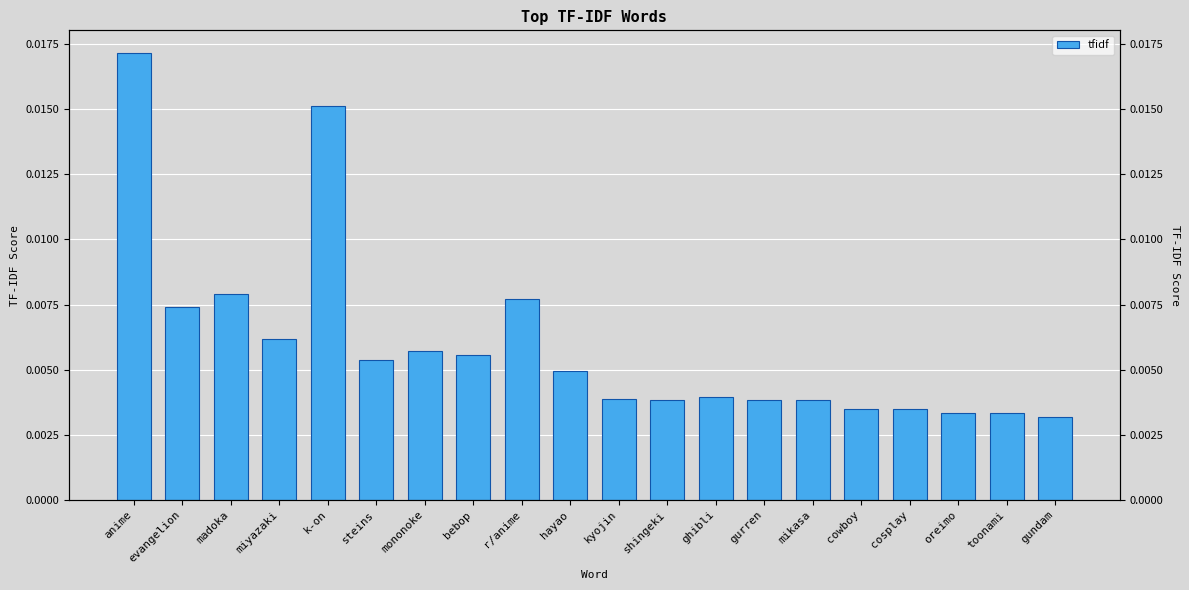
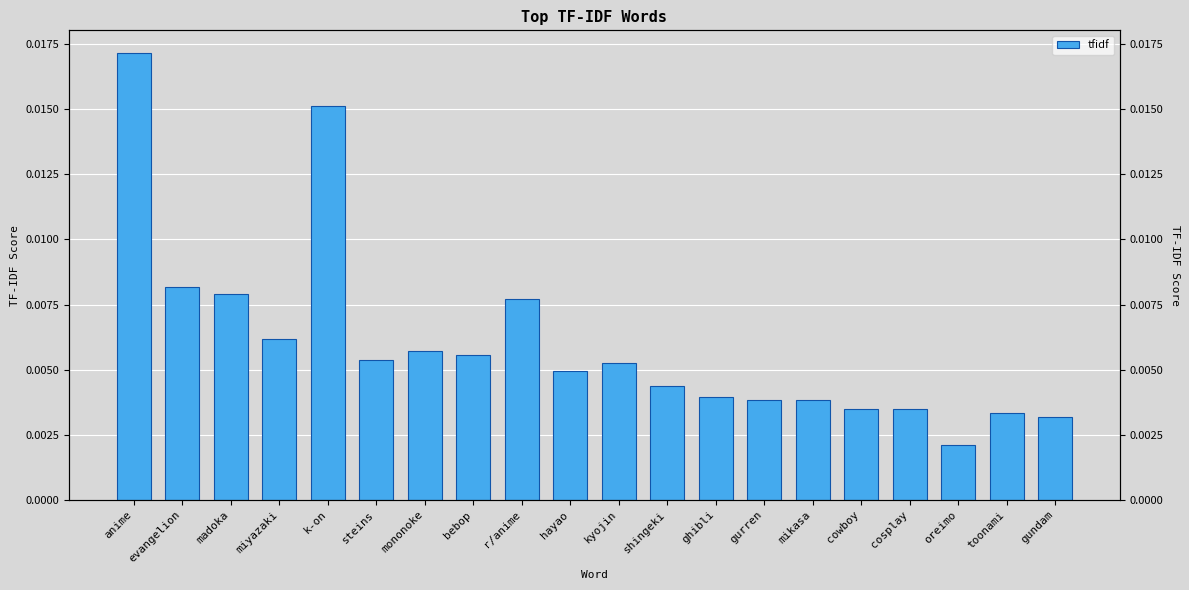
evangelion: 0.0074 -> 0.0082
kyojin: 0.0039 -> 0.0052
shingeki: 0.0038 -> 0.0044
oreimo: 0.0033 -> 0.0021
